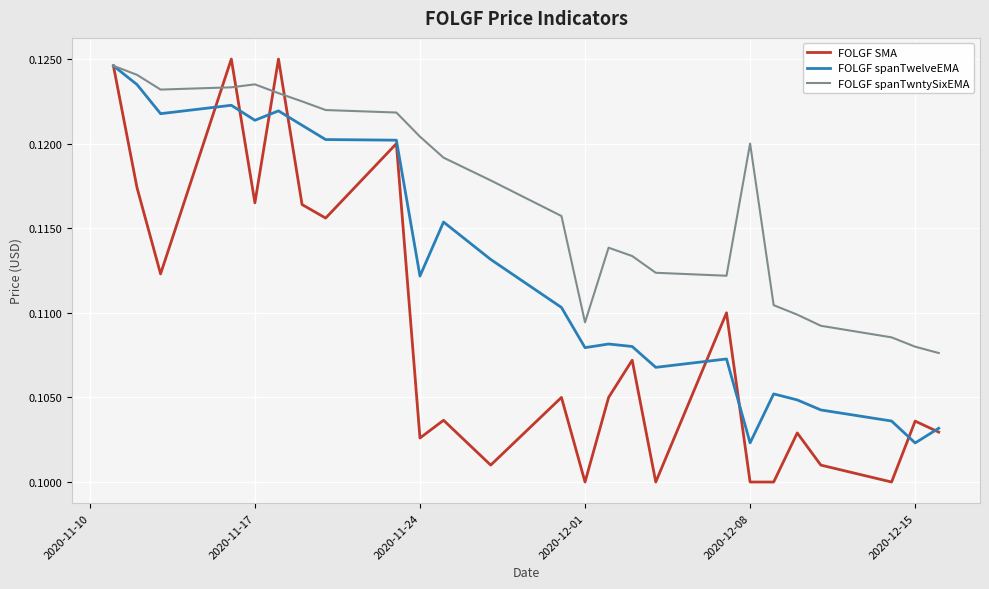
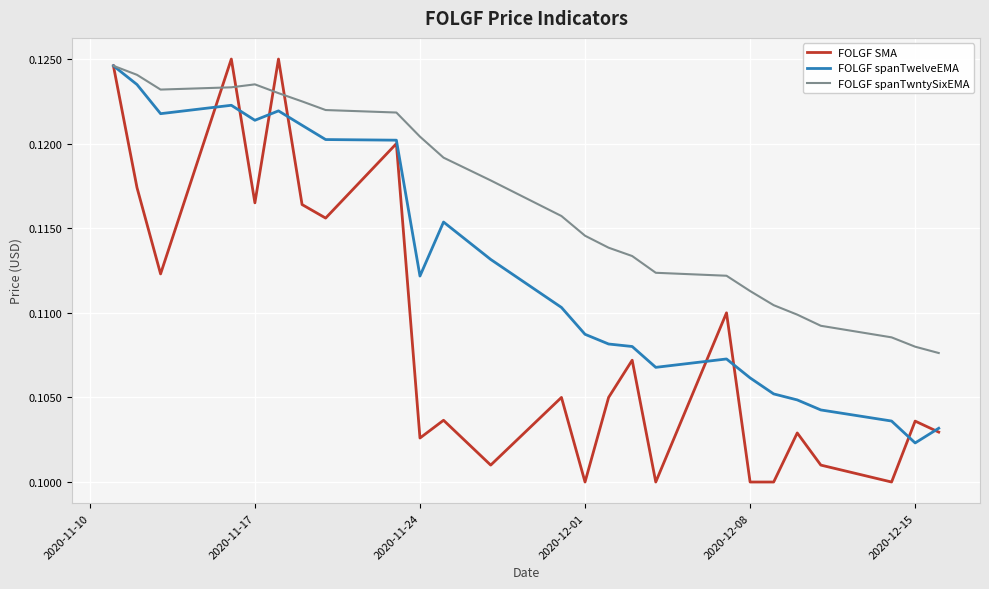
FOLGF spanTwelveEMA, 2020-12-01: 0.1079 -> 0.1087
FOLGF spanTwntySixEMA, 2020-12-01: 0.1094 -> 0.1146
FOLGF spanTwelveEMA, 2020-12-08: 0.1023 -> 0.1062
FOLGF spanTwntySixEMA, 2020-12-08: 0.1200 -> 0.1113
